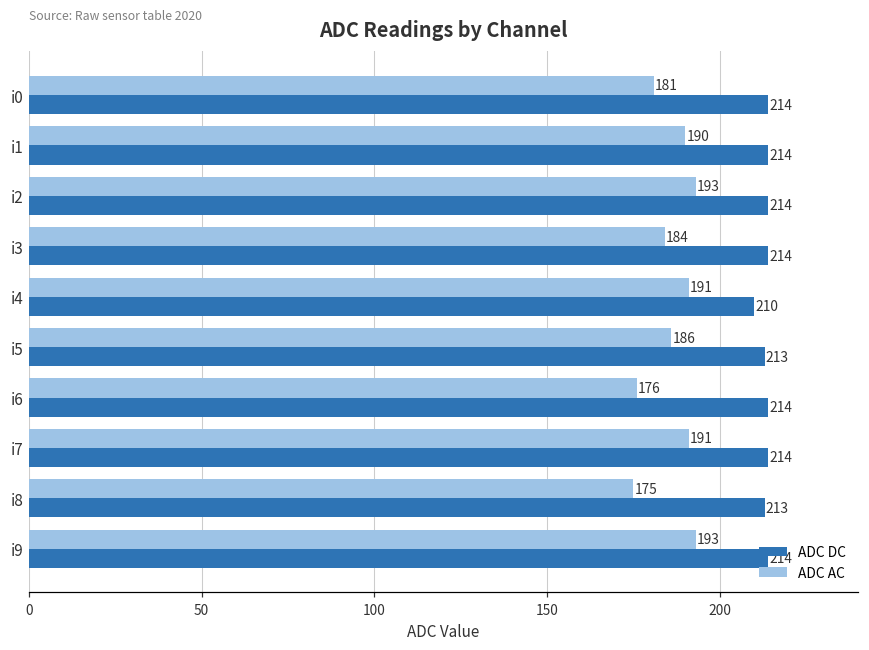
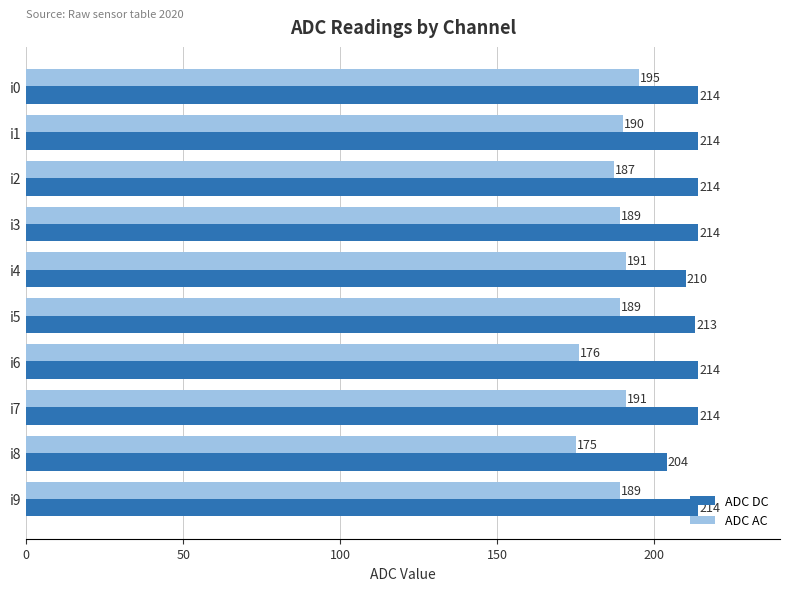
ADC AC, i0: 181 -> 195
ADC AC, i2: 193 -> 187
ADC AC, i3: 184 -> 189
ADC AC, i5: 186 -> 189
ADC DC, i8: 213 -> 204
ADC AC, i9: 193 -> 189
